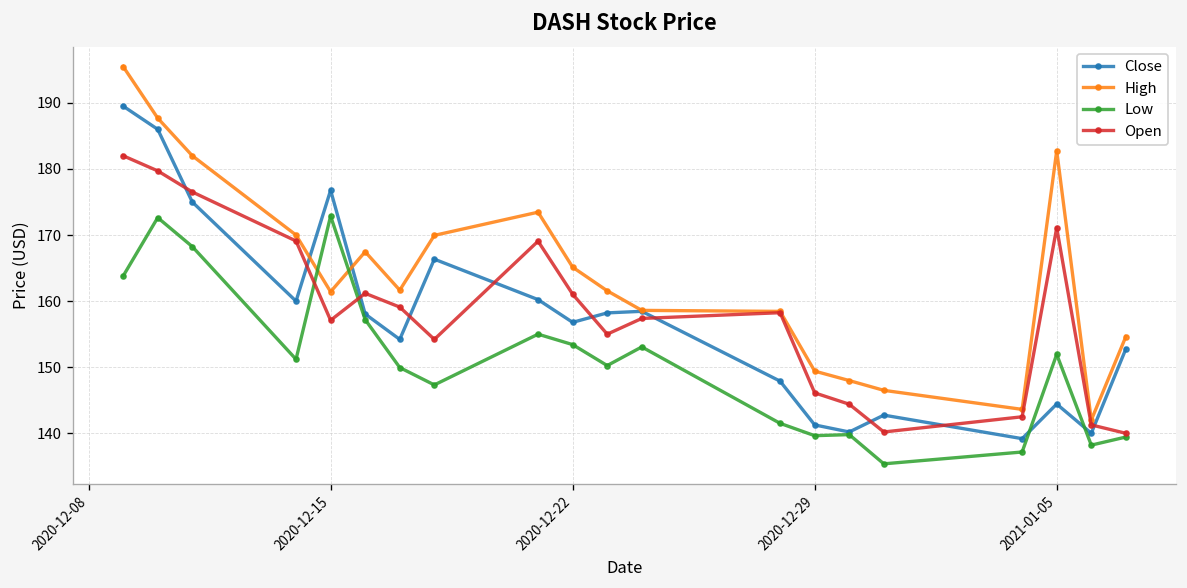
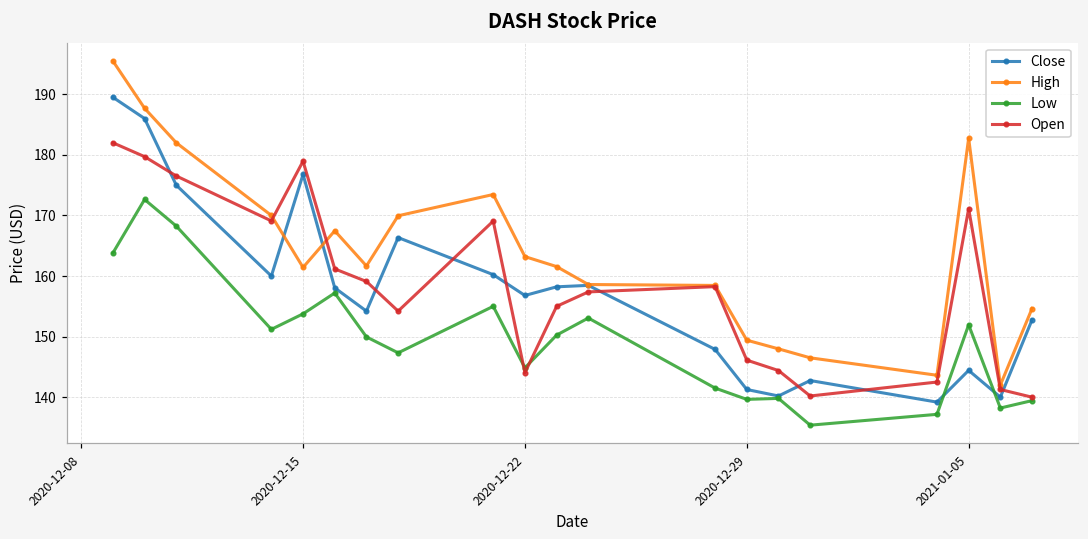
Low, 2020-12-15: 173 -> 154
Open, 2020-12-15: 157 -> 179
High, 2020-12-22: 165 -> 163
Low, 2020-12-22: 153 -> 145
Open, 2020-12-22: 161 -> 144
